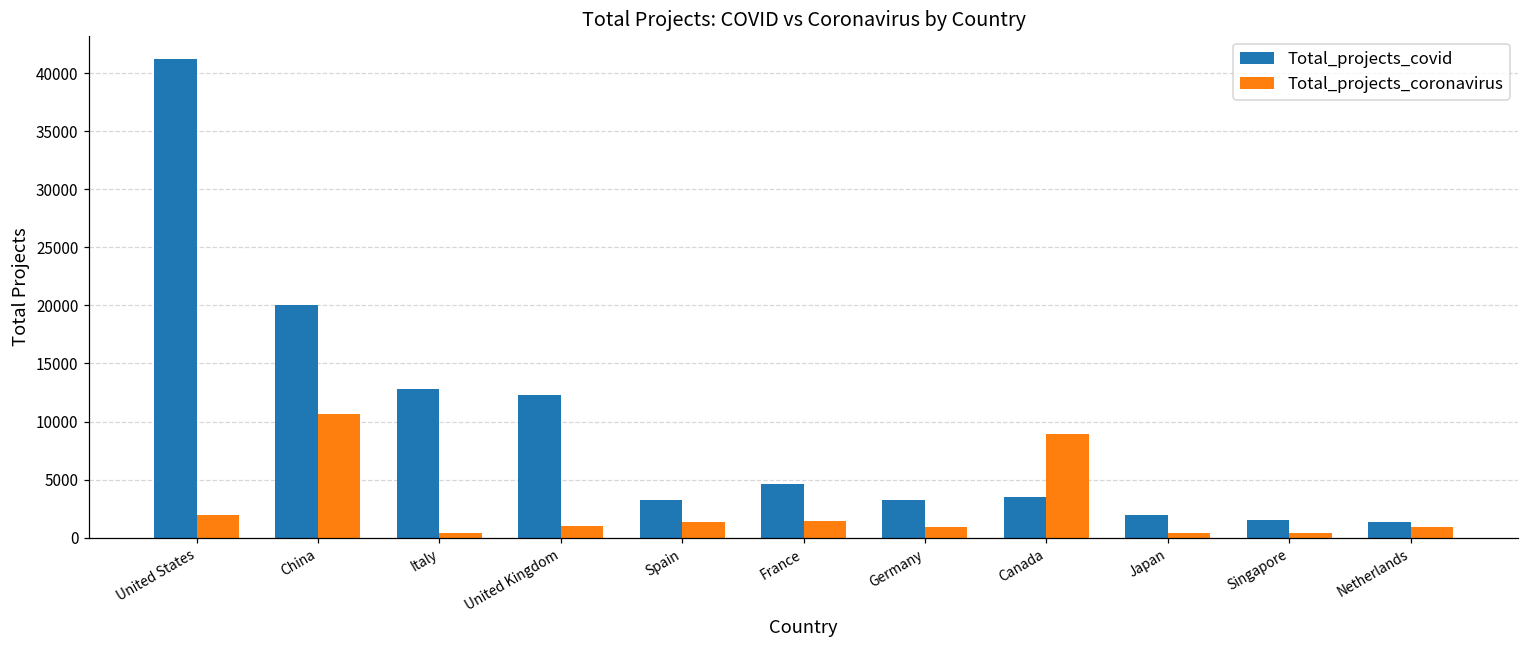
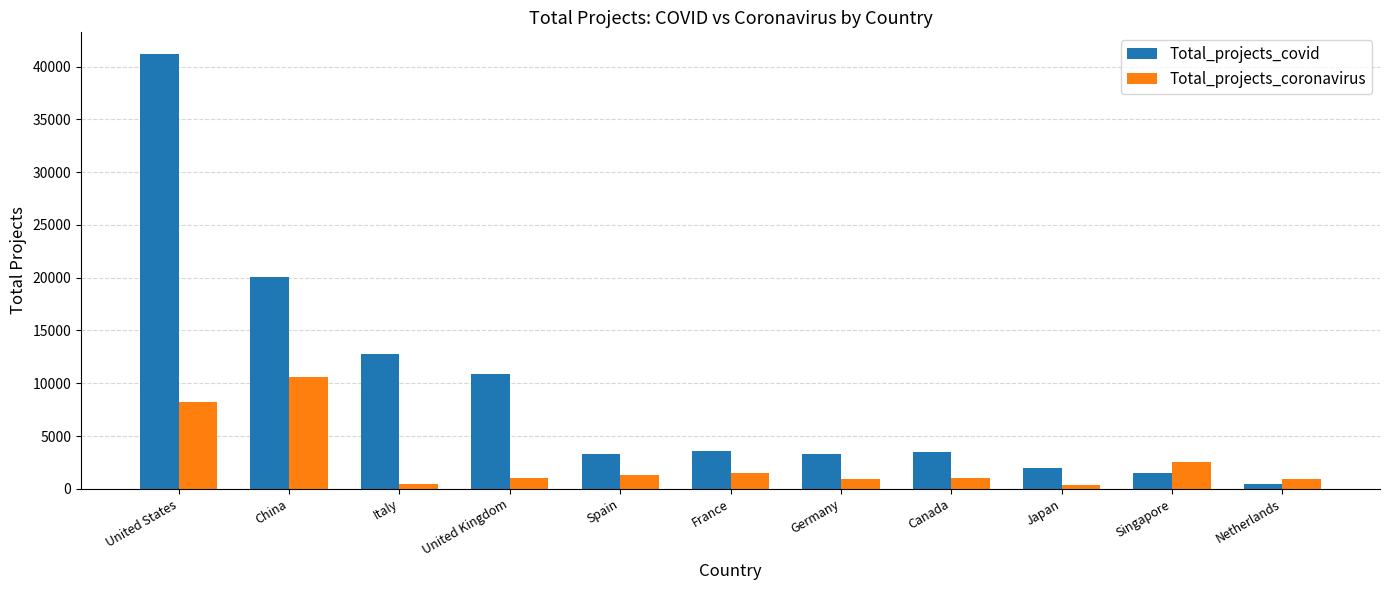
Total_projects_coronavirus, United States: 1900 -> 8200
Total_projects_covid, United Kingdom: 12300 -> 10900
Total_projects_covid, France: 4600 -> 3600
Total_projects_coronavirus, Canada: 9000 -> 1100
Total_projects_coronavirus, Singapore: 400 -> 2500
Total_projects_covid, Netherlands: 1400 -> 400
